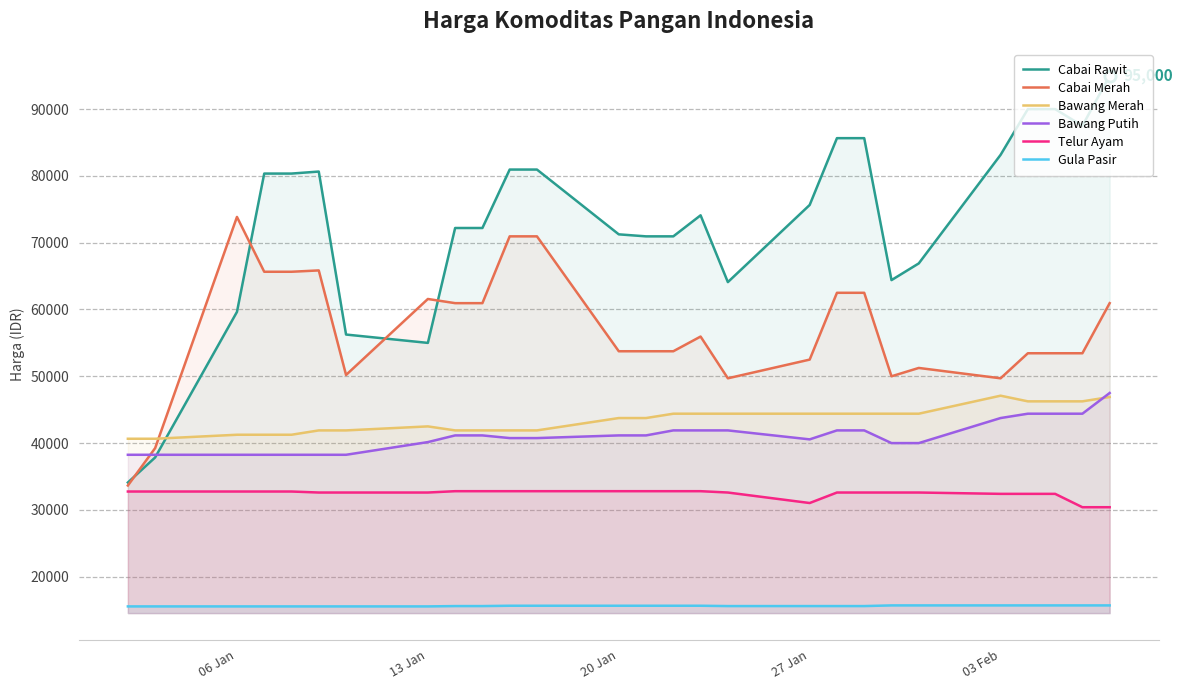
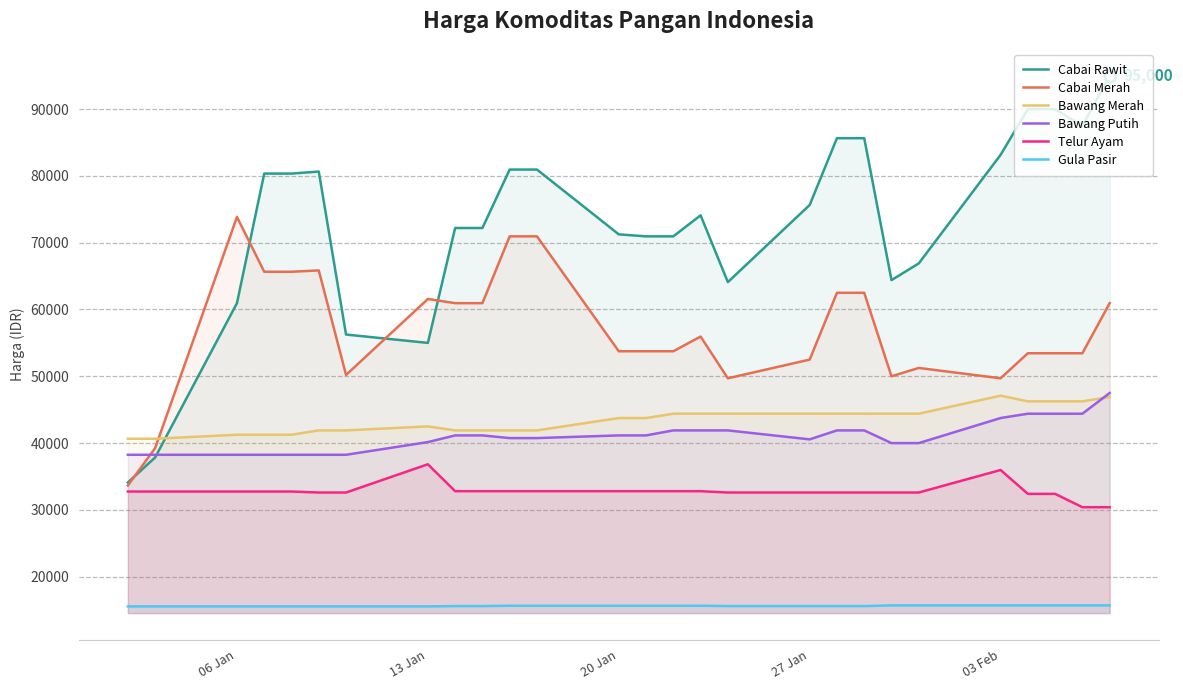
Cabai Rawit, 06 Jan: 60000 -> 61000
Telur Ayam, 13 Jan: 33000 -> 37000
Telur Ayam, 27 Jan: 31000 -> 33000
Telur Ayam, 03 Feb: 32000 -> 36000
